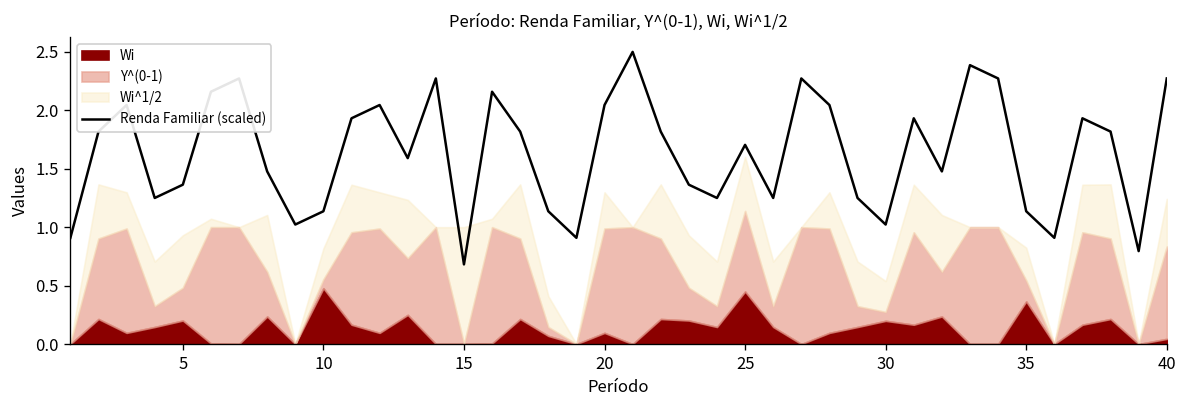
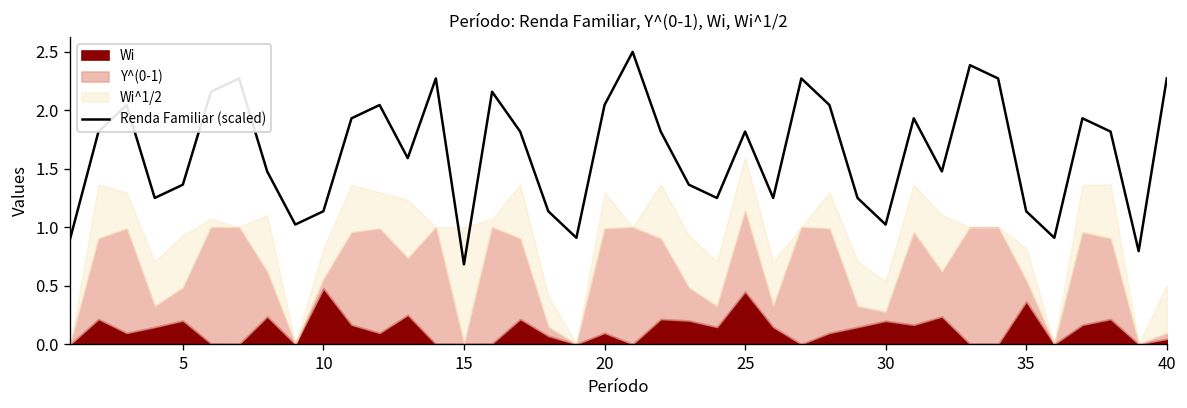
Renda Familiar (scaled), 25: 1.7 -> 1.8
Y^(0-1), 40: 0.8 -> 0.0
